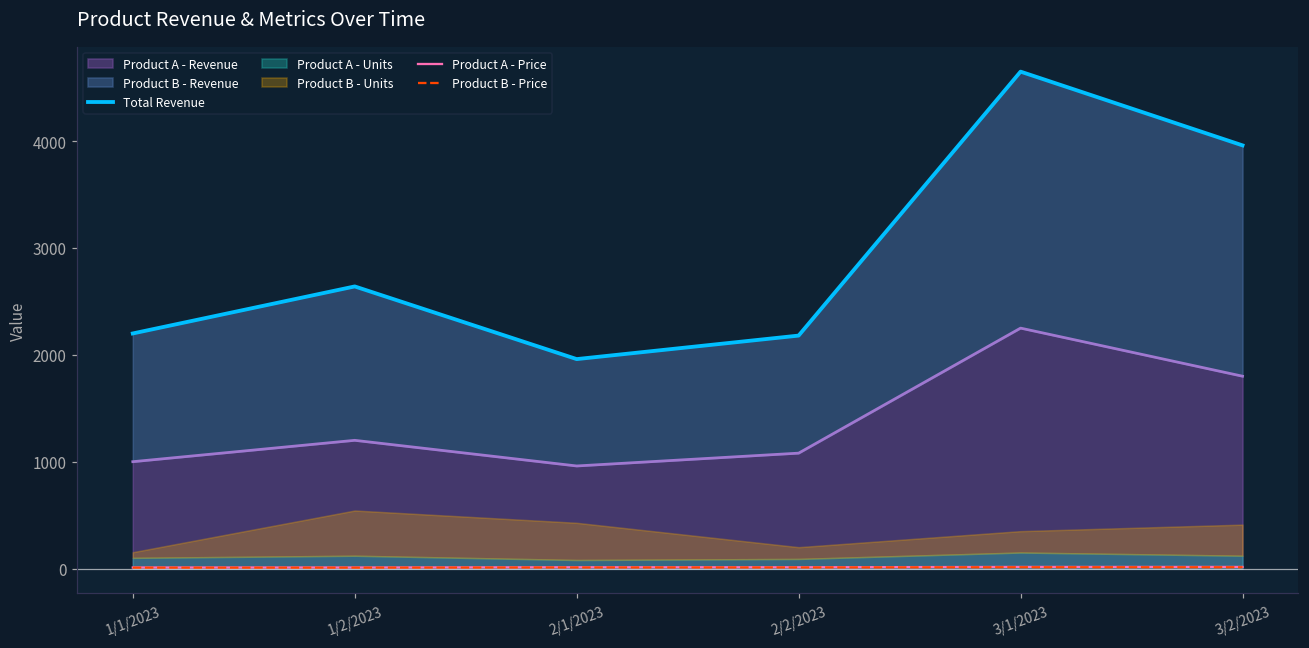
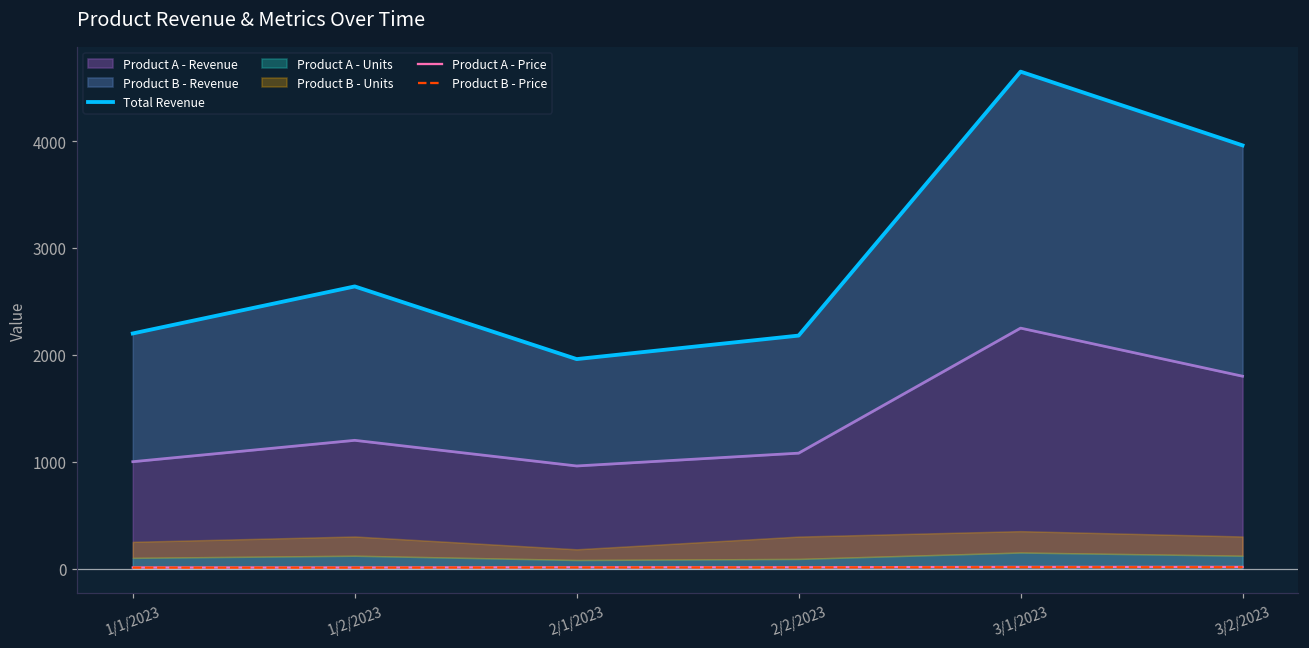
Product B - Units, 1/1/2023: 100 -> 200
Product B - Units, 1/2/2023: 400 -> 200
Product B - Units, 2/1/2023: 300 -> 100
Product B - Units, 2/2/2023: 100 -> 200
Product B - Units, 3/2/2023: 300 -> 200
